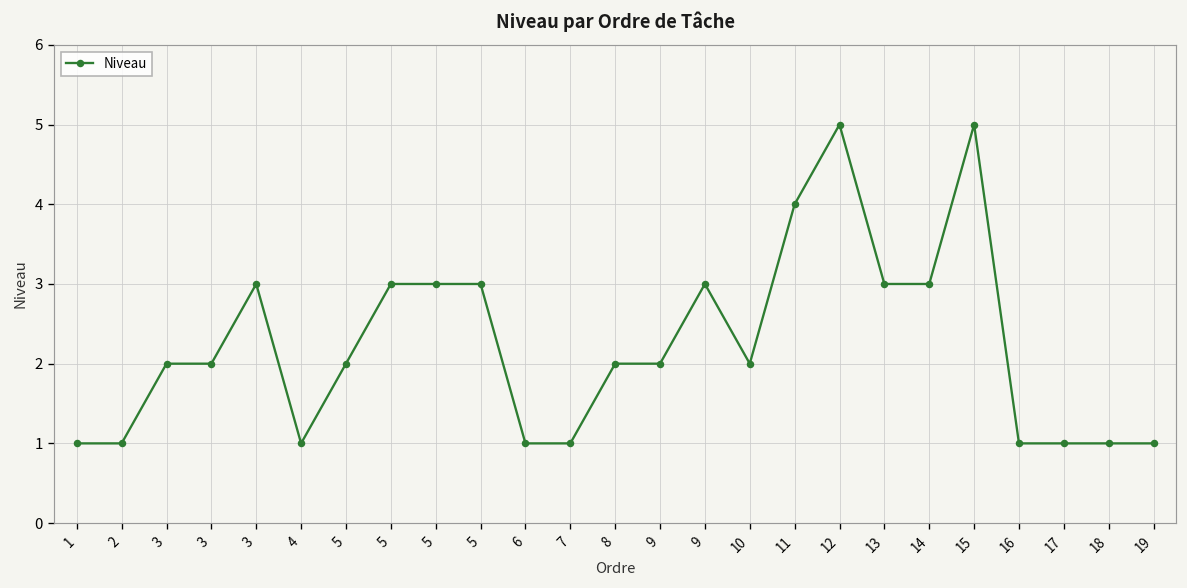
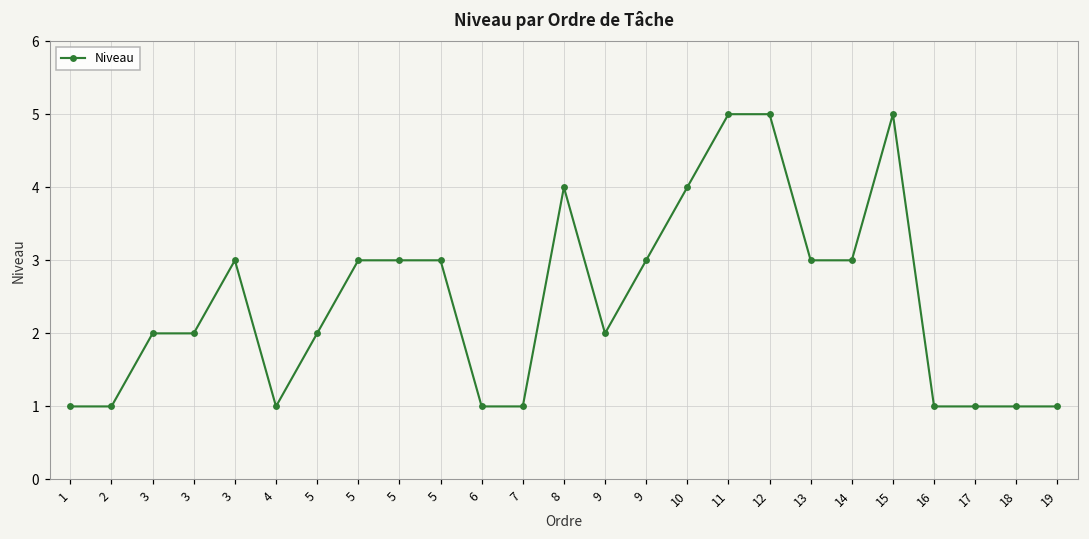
8: 2 -> 4
10: 2 -> 4
11: 4 -> 5
